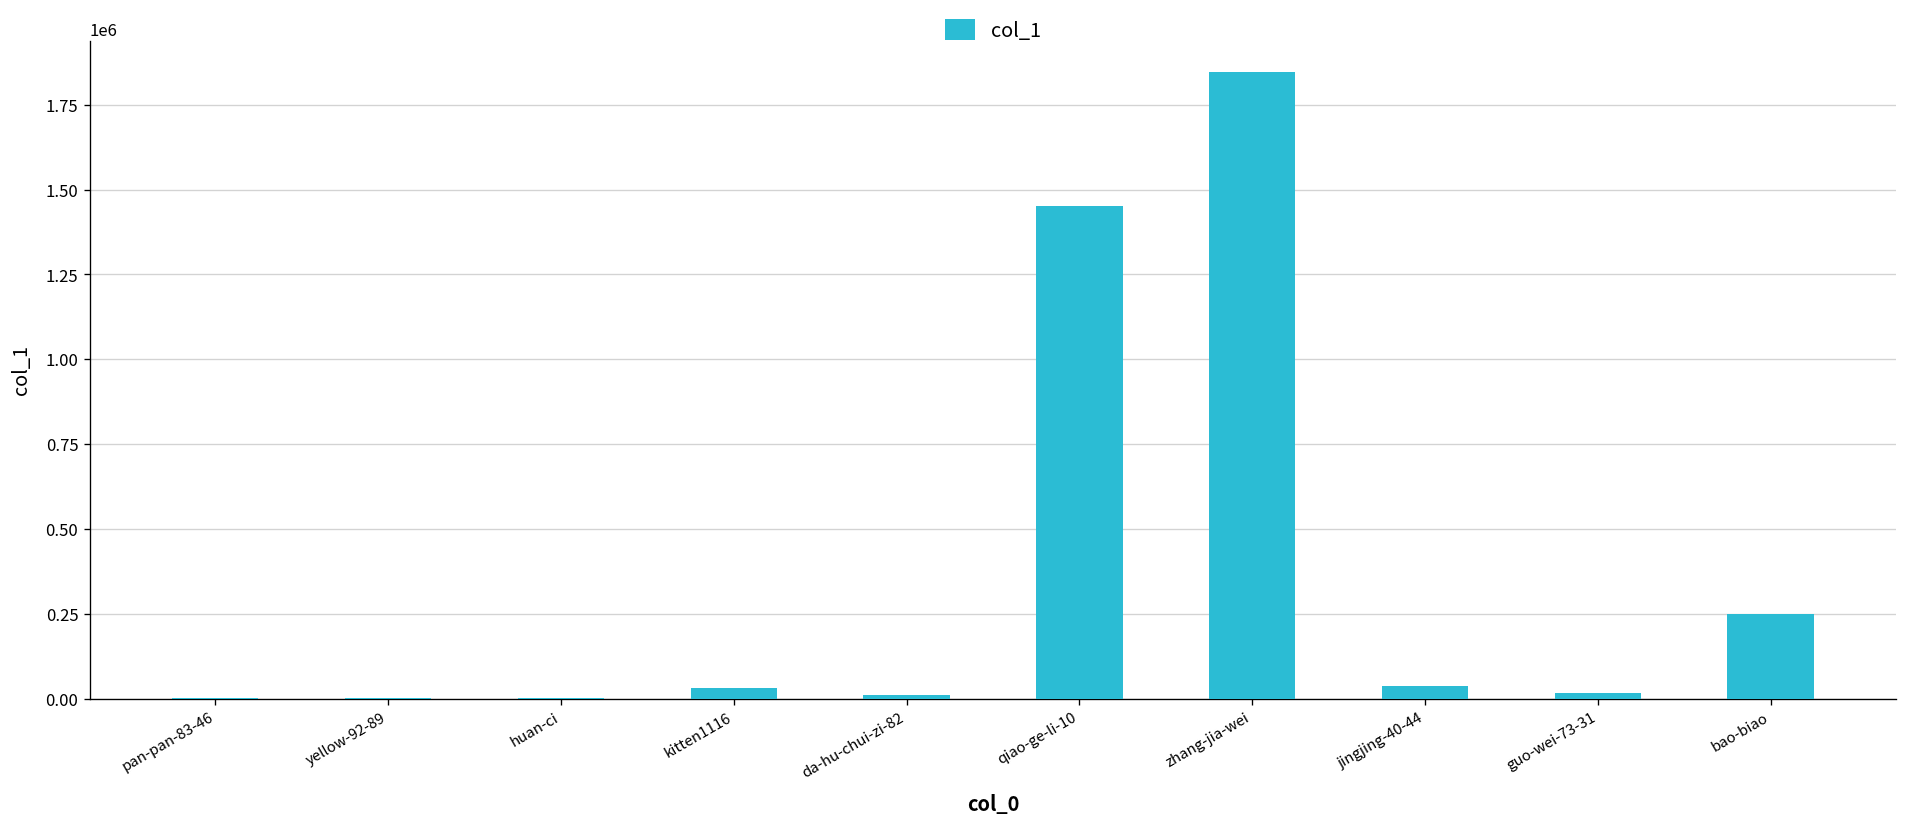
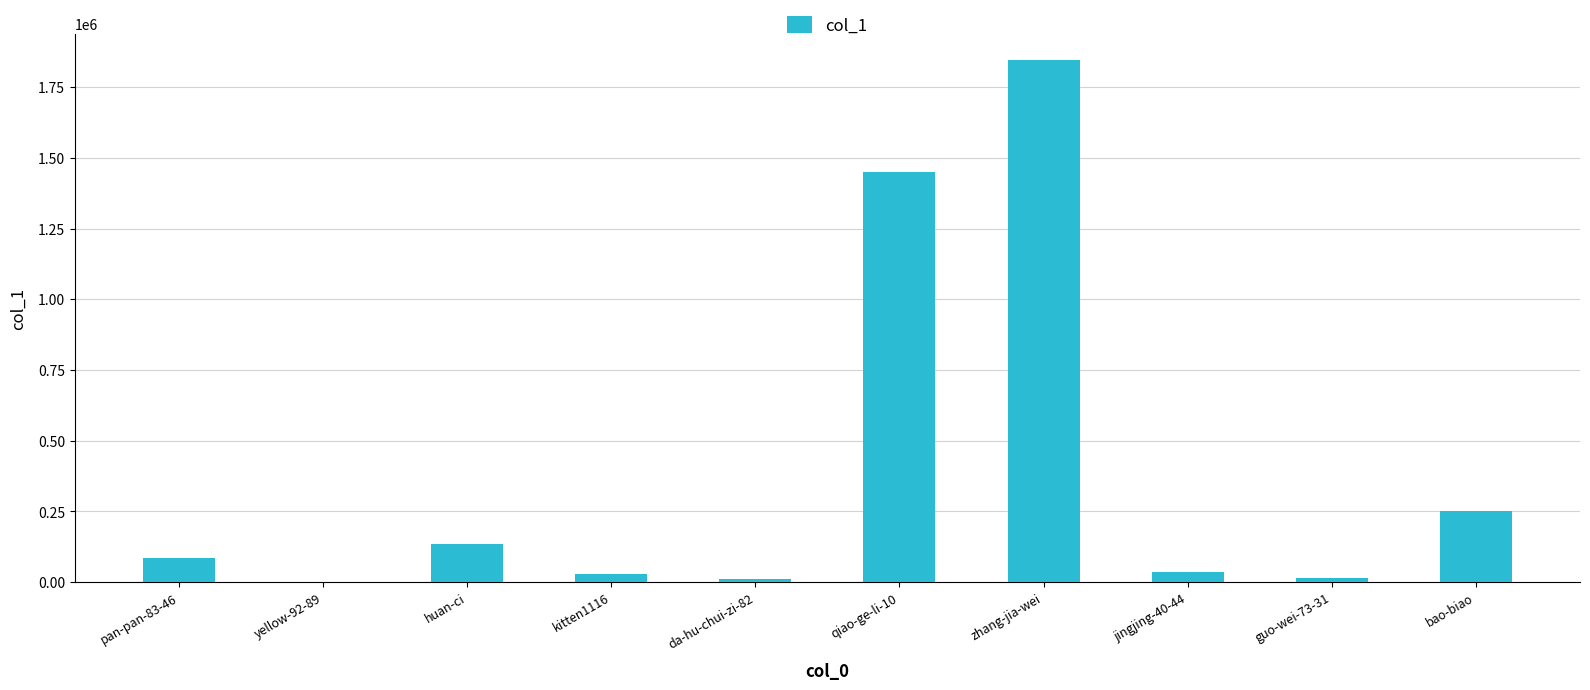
pan-pan-83-46: 0 -> 90000
huan-ci: 0 -> 140000
